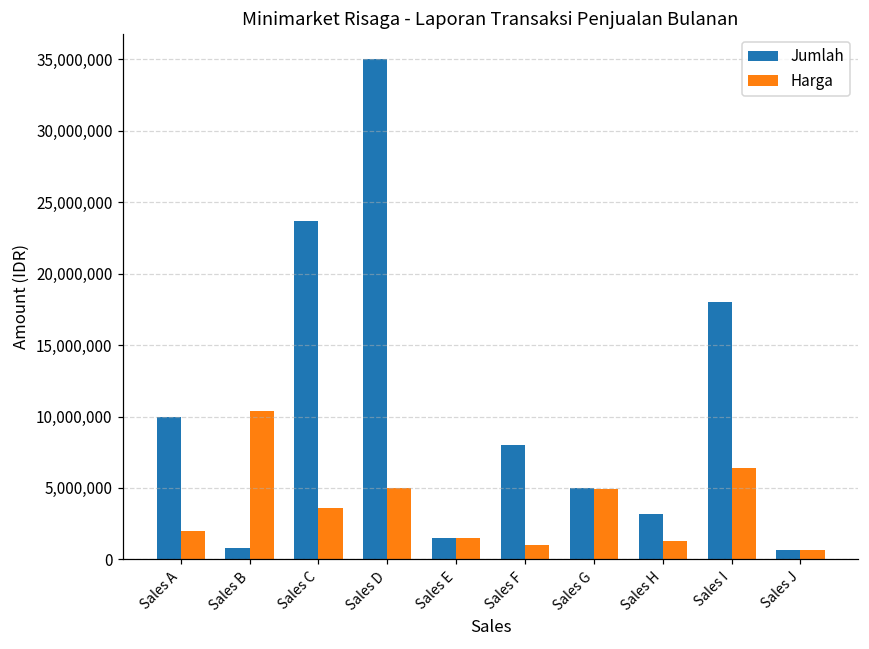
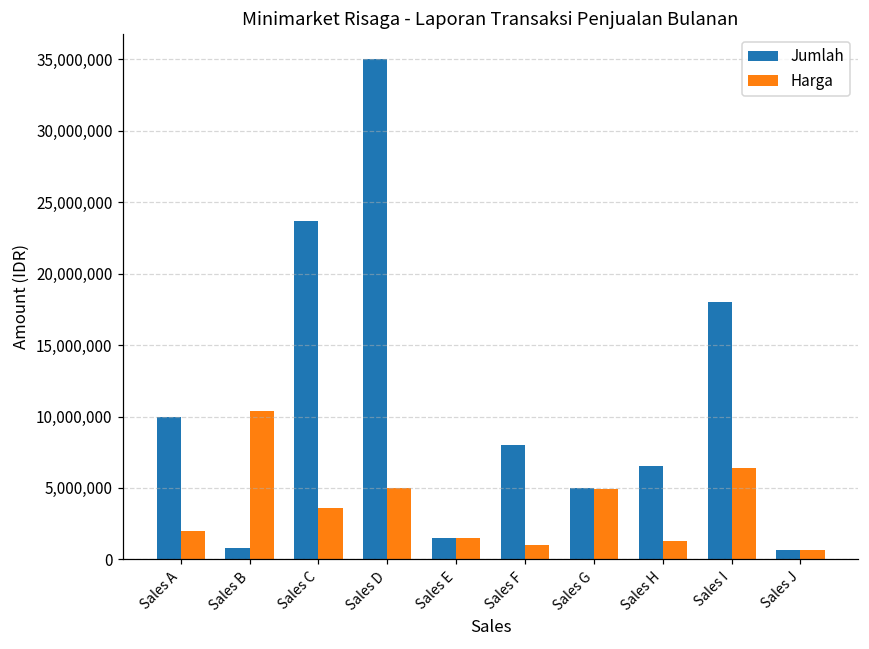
Jumlah, Sales H: 3,200,000 -> 6,500,000
